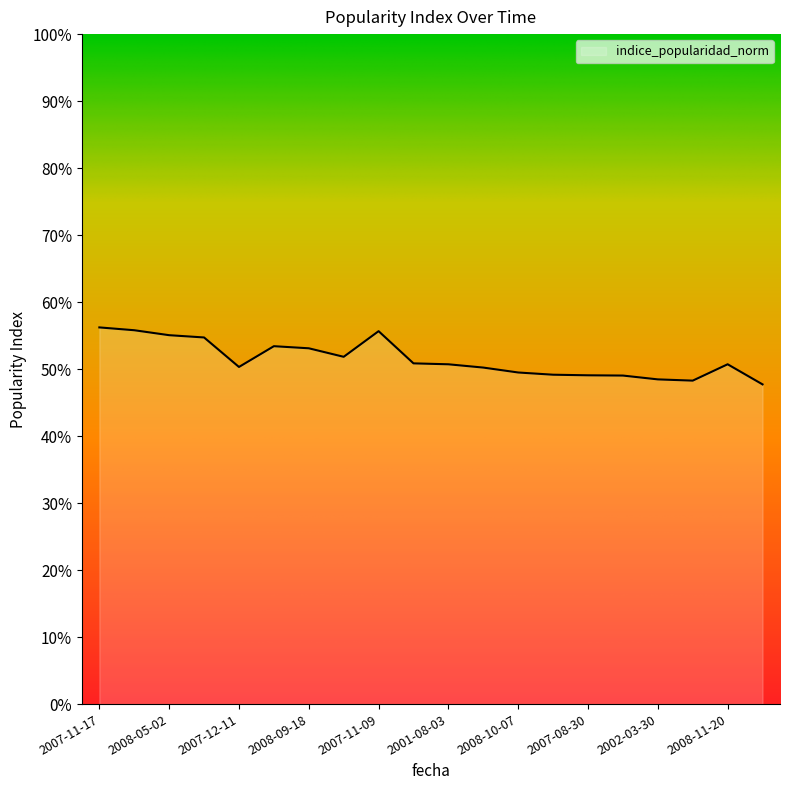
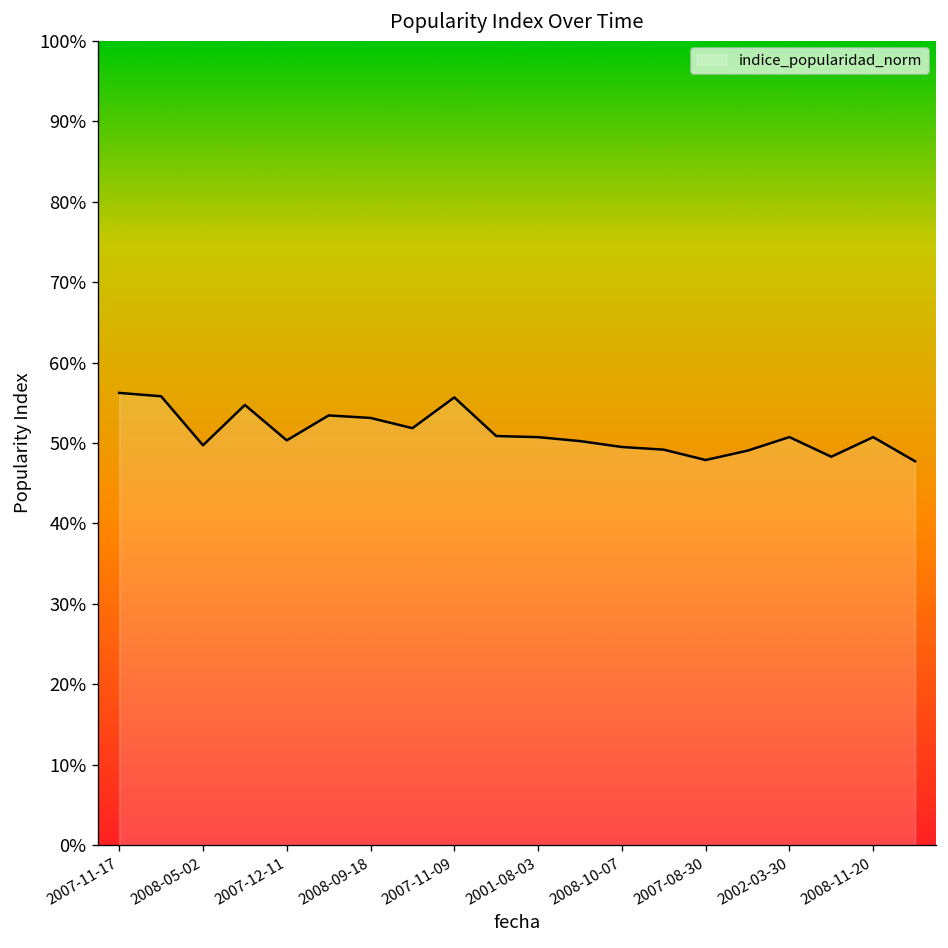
2008-05-02: 55% -> 50%
2007-08-30: 49% -> 48%
2002-03-30: 48% -> 51%
